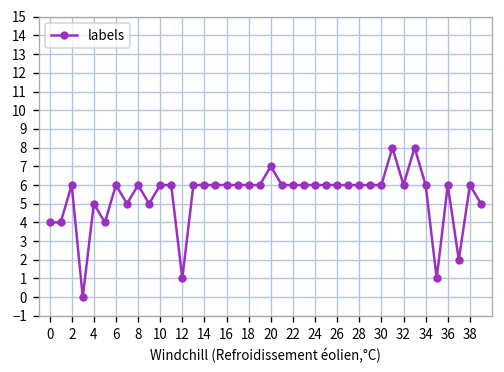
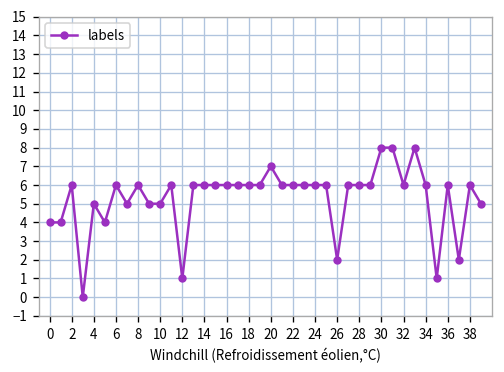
10: 6 -> 5
26: 6 -> 2
30: 6 -> 8
